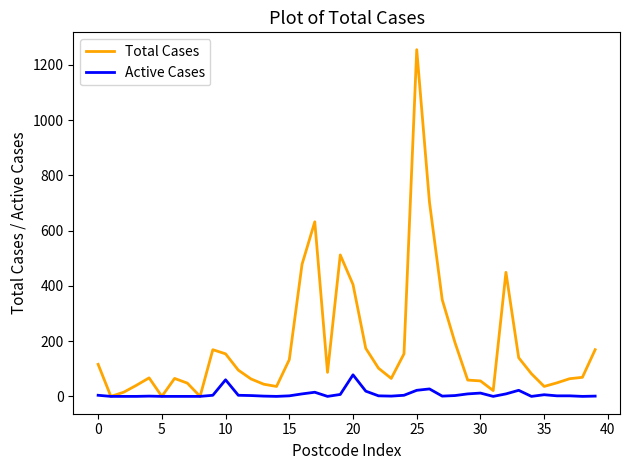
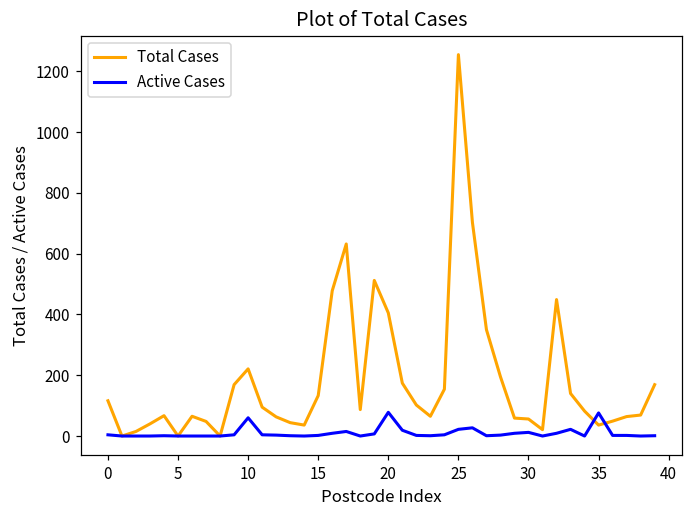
Total Cases, 10: 150 -> 220
Active Cases, 35: 10 -> 80
